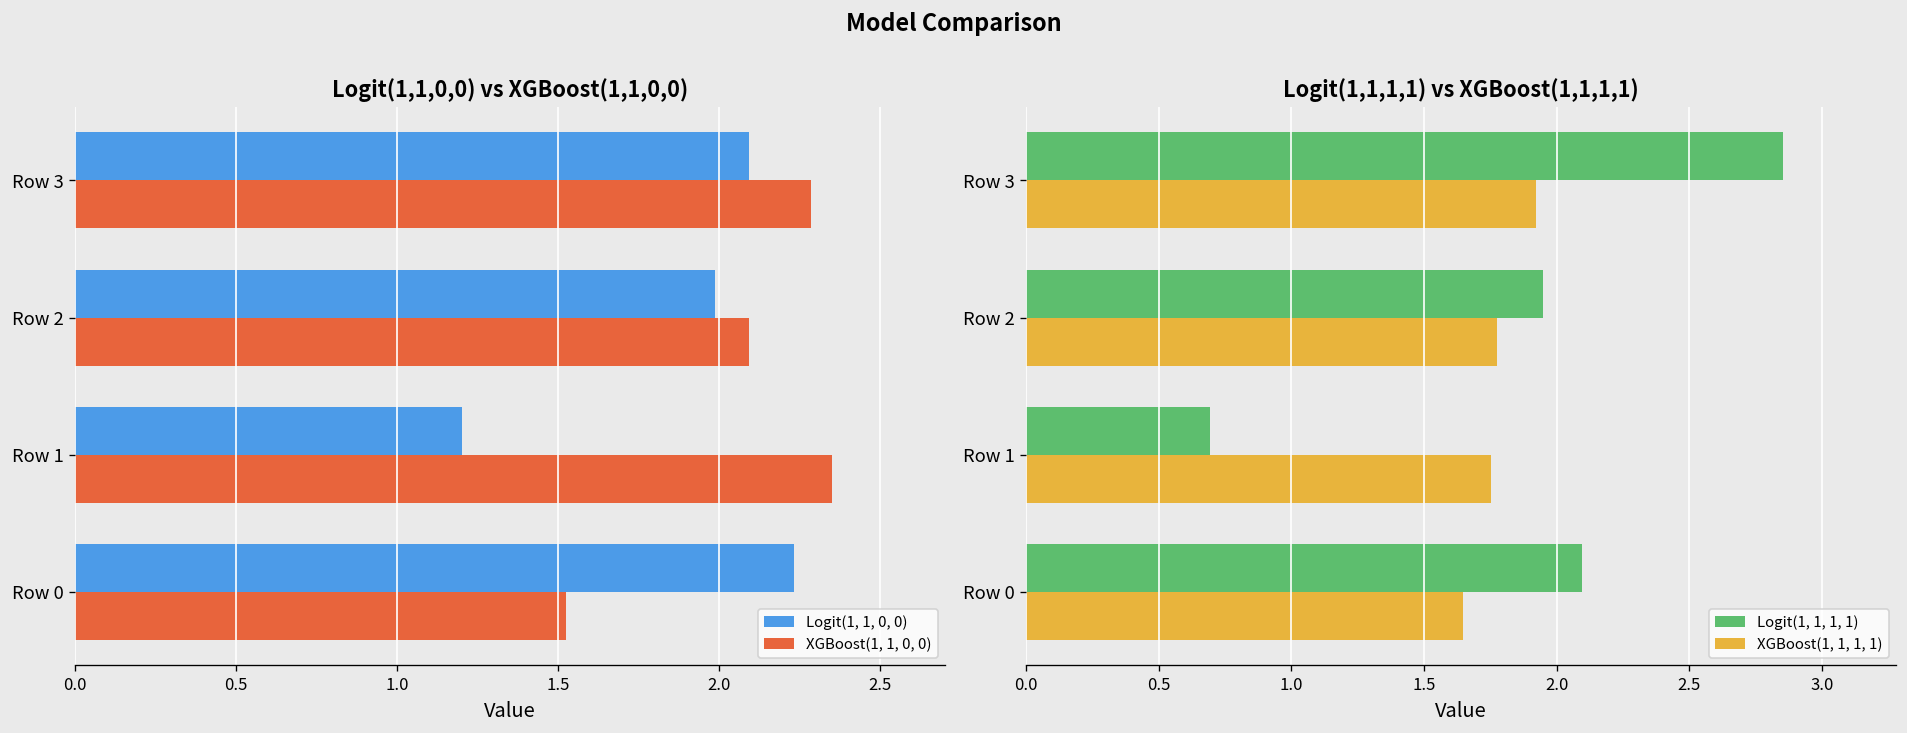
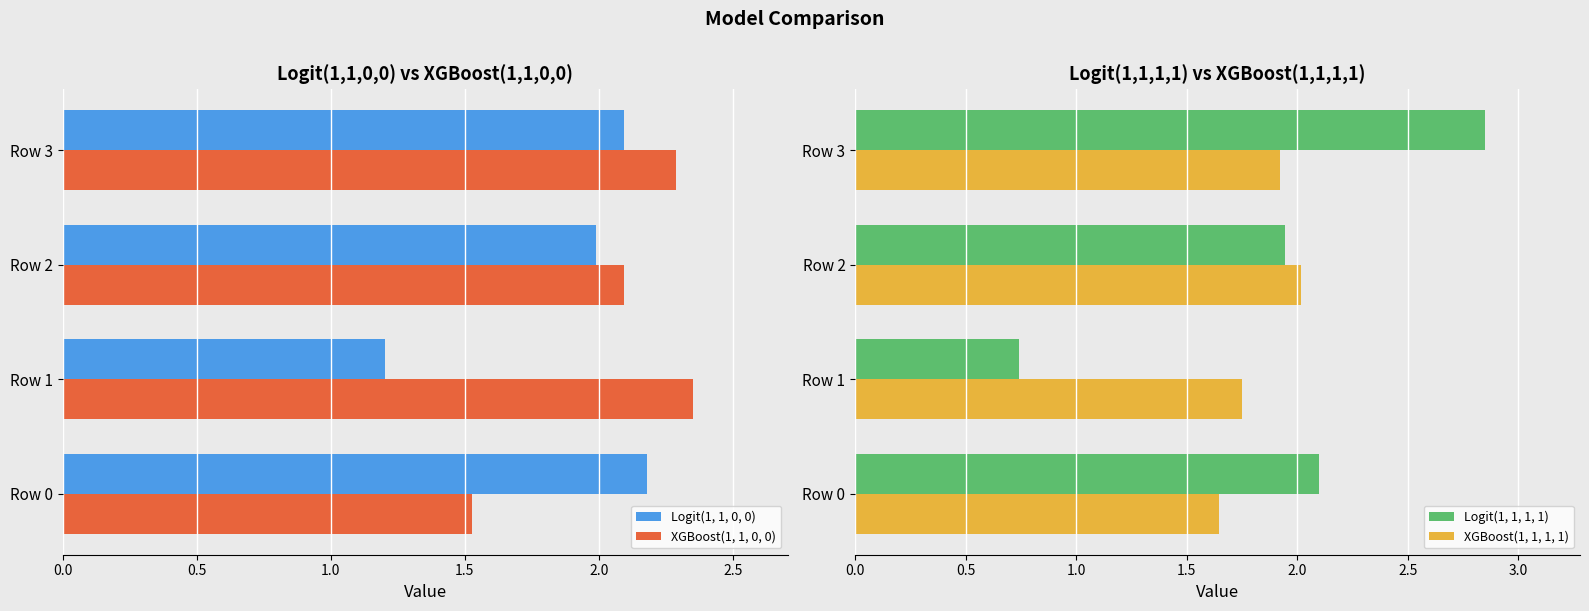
Logit(1,1,0,0) vs XGBoost(1,1,0,0), Logit(1, 1, 0, 0), Row 0: 2.23 -> 2.18
Logit(1,1,1,1) vs XGBoost(1,1,1,1), XGBoost(1, 1, 1, 1), Row 2: 1.78 -> 2.02
Logit(1,1,1,1) vs XGBoost(1,1,1,1), Logit(1, 1, 1, 1), Row 1: 0.69 -> 0.74
